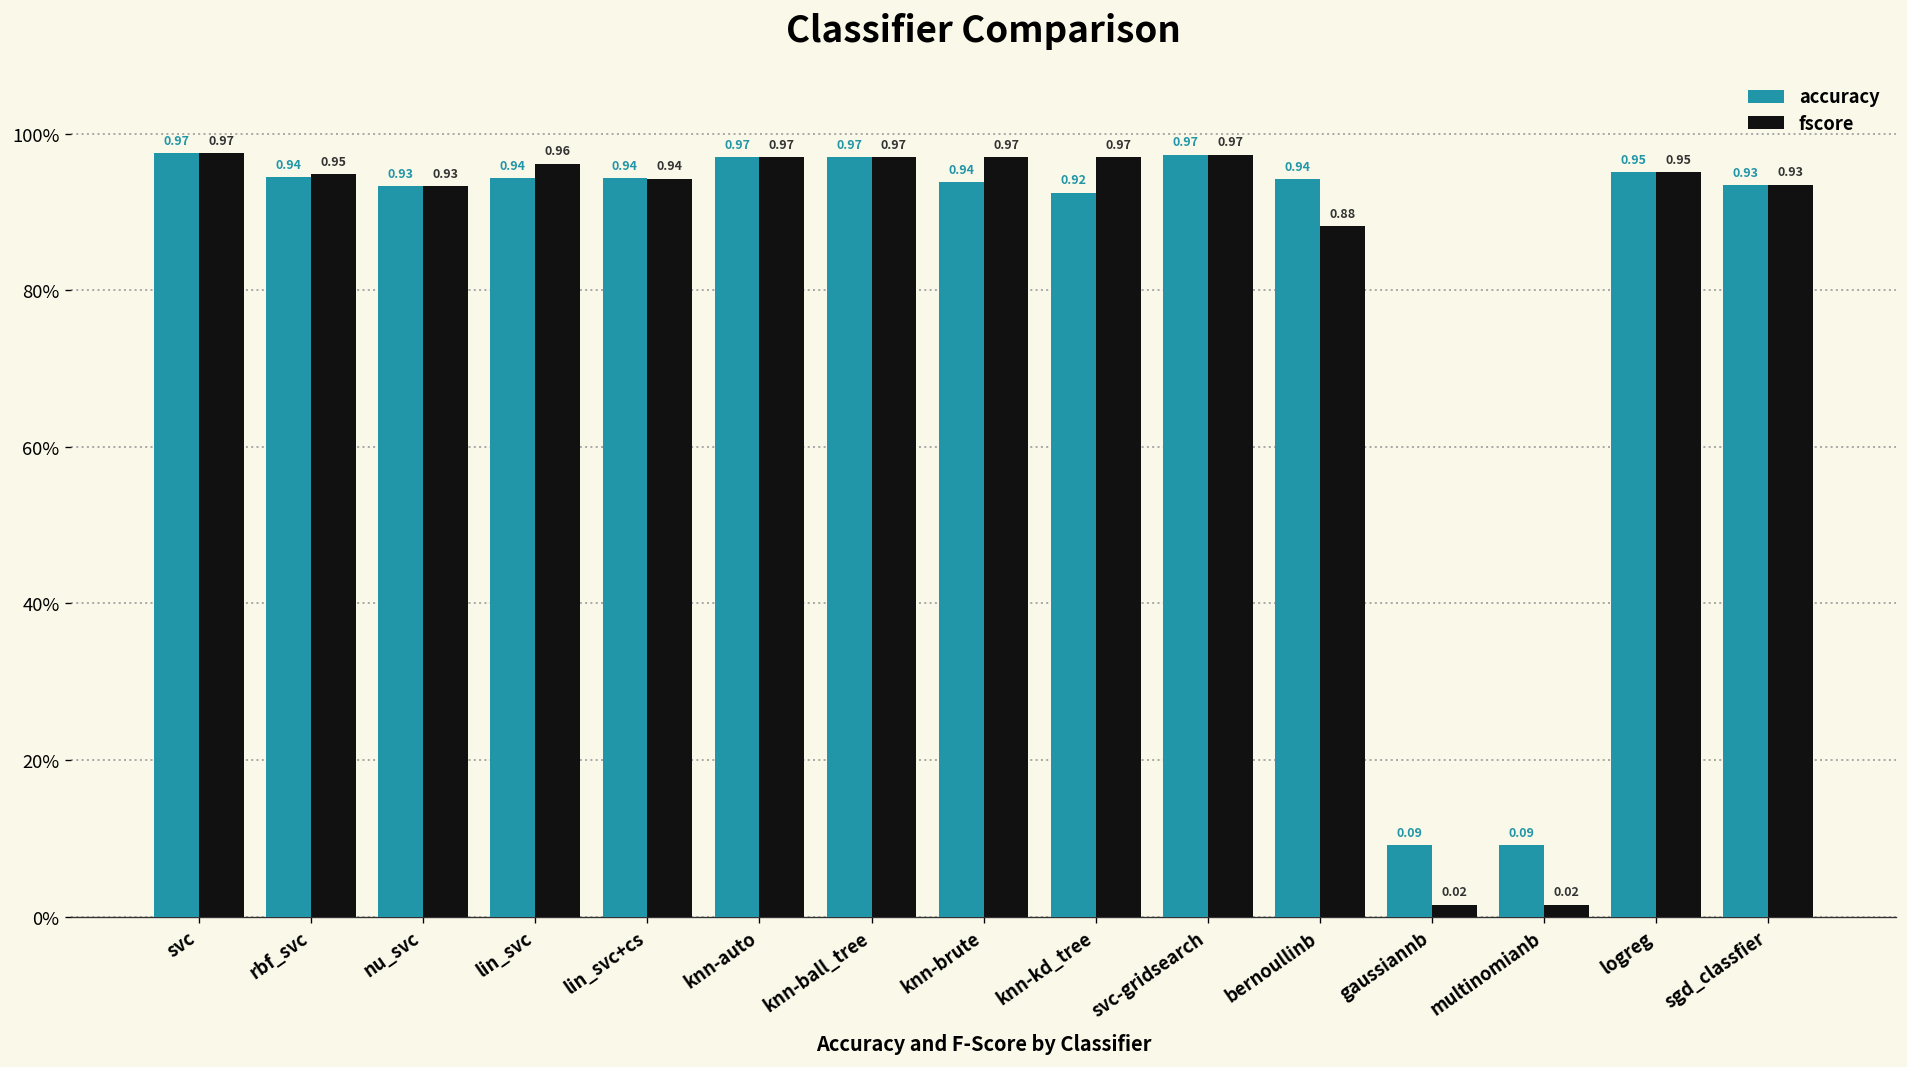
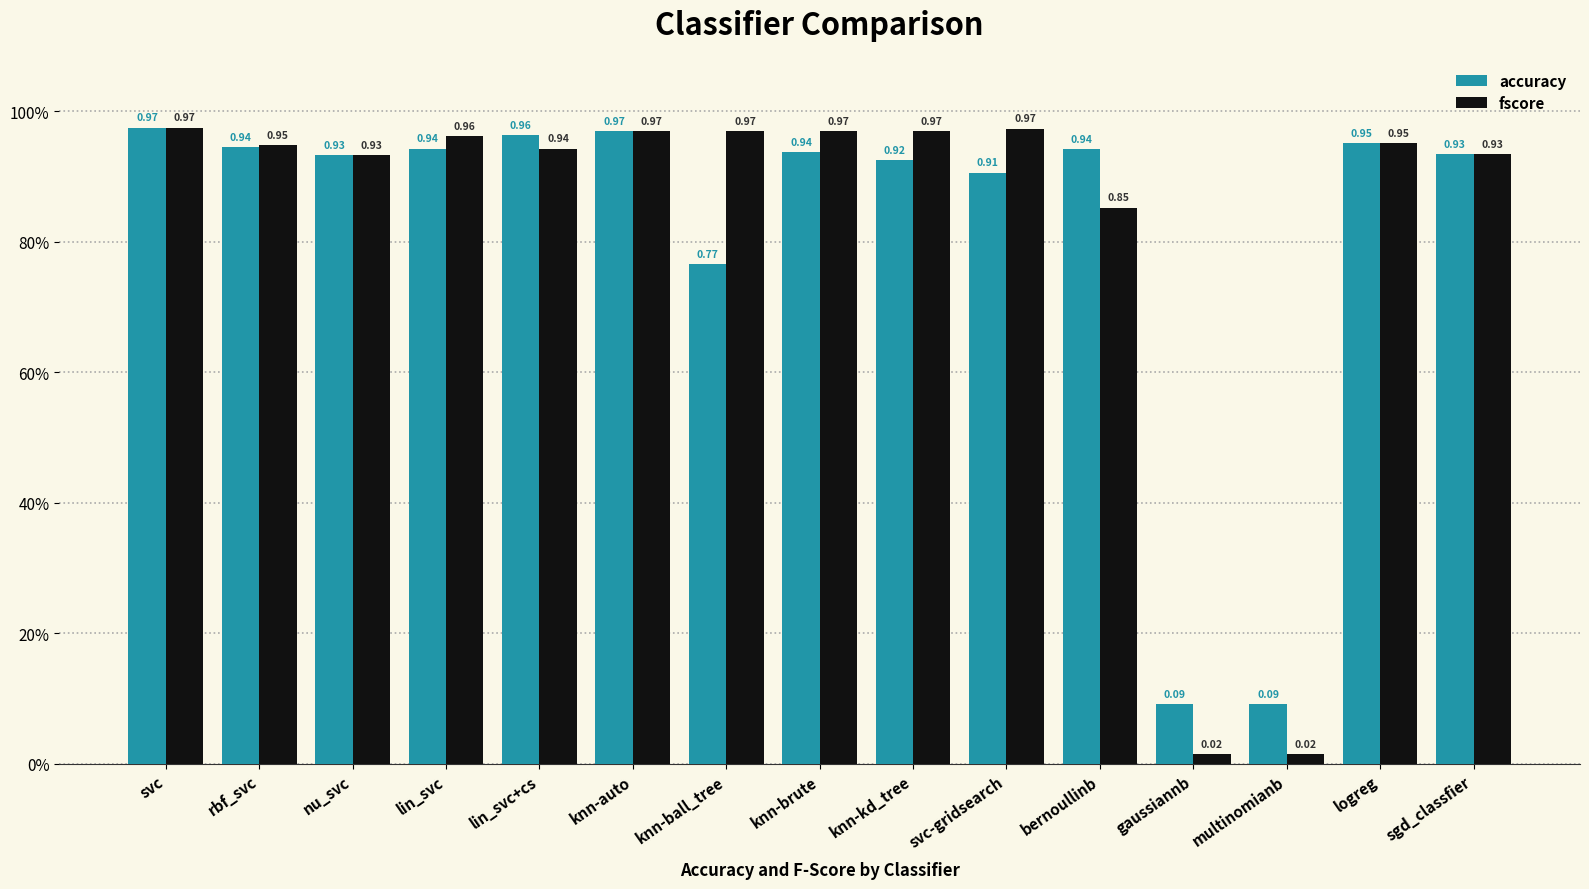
accuracy, lin_svc+cs: 0.94 -> 0.96
accuracy, knn-ball_tree: 0.97 -> 0.77
accuracy, svc-gridsearch: 0.97 -> 0.91
fscore, bernoullinb: 0.88 -> 0.85
